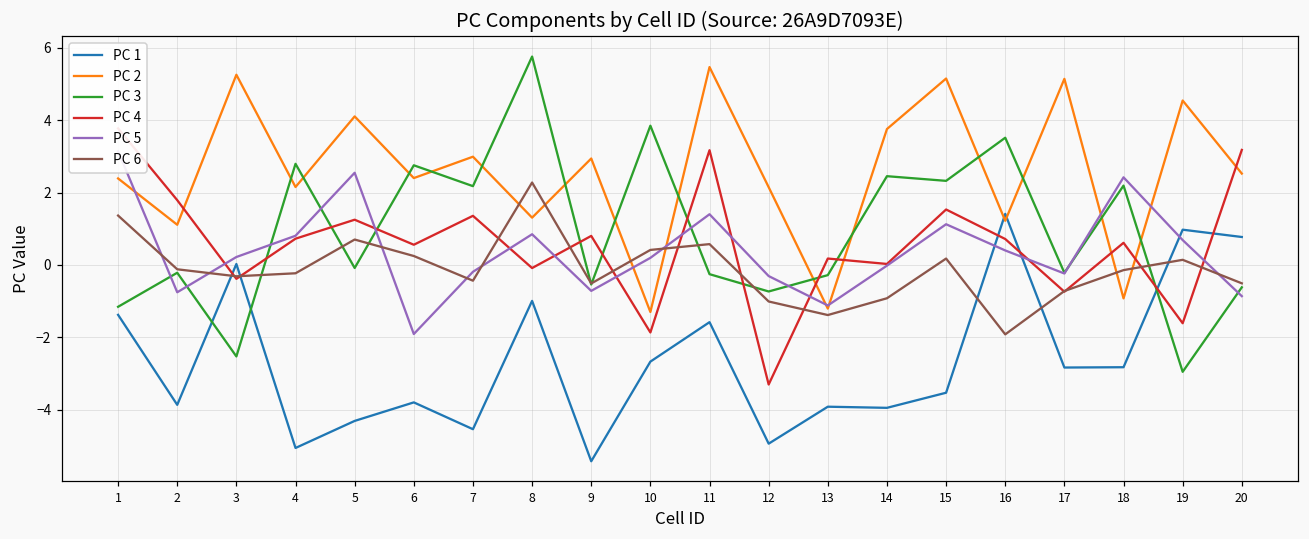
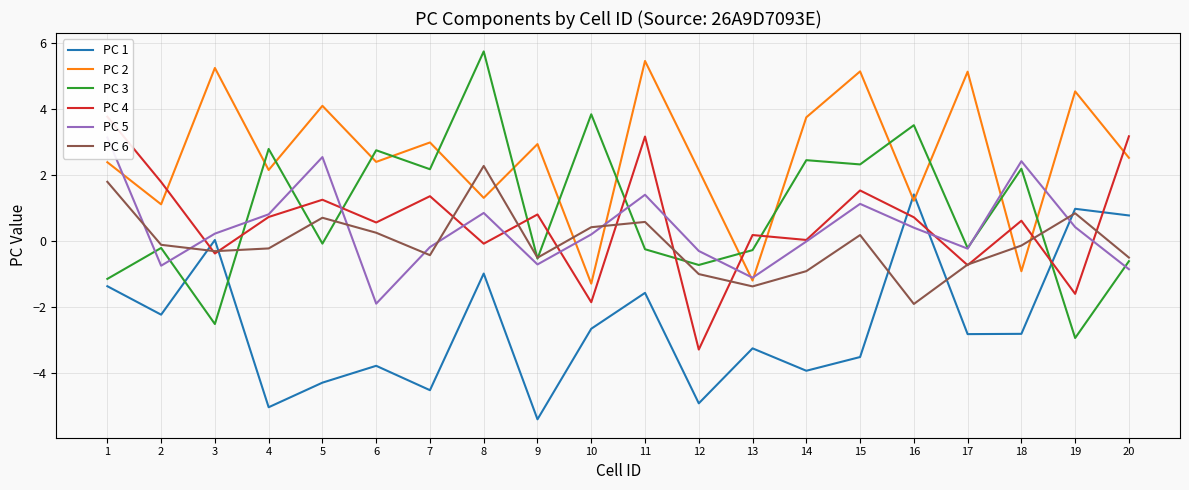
PC 6, 1: 1.4 -> 1.8
PC 1, 2: -3.9 -> -2.2
PC 1, 13: -3.9 -> -3.3
PC 5, 19: 0.7 -> 0.4
PC 6, 19: 0.1 -> 0.8
